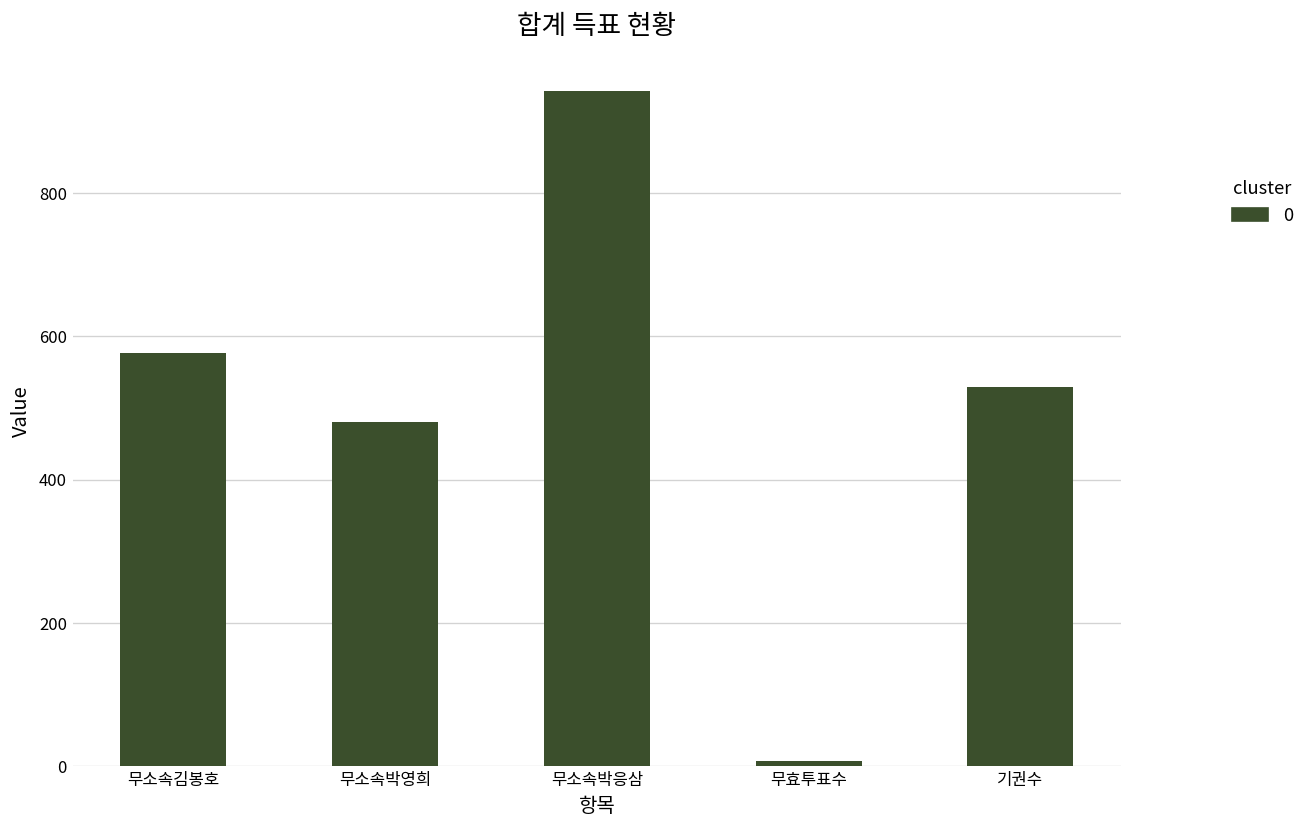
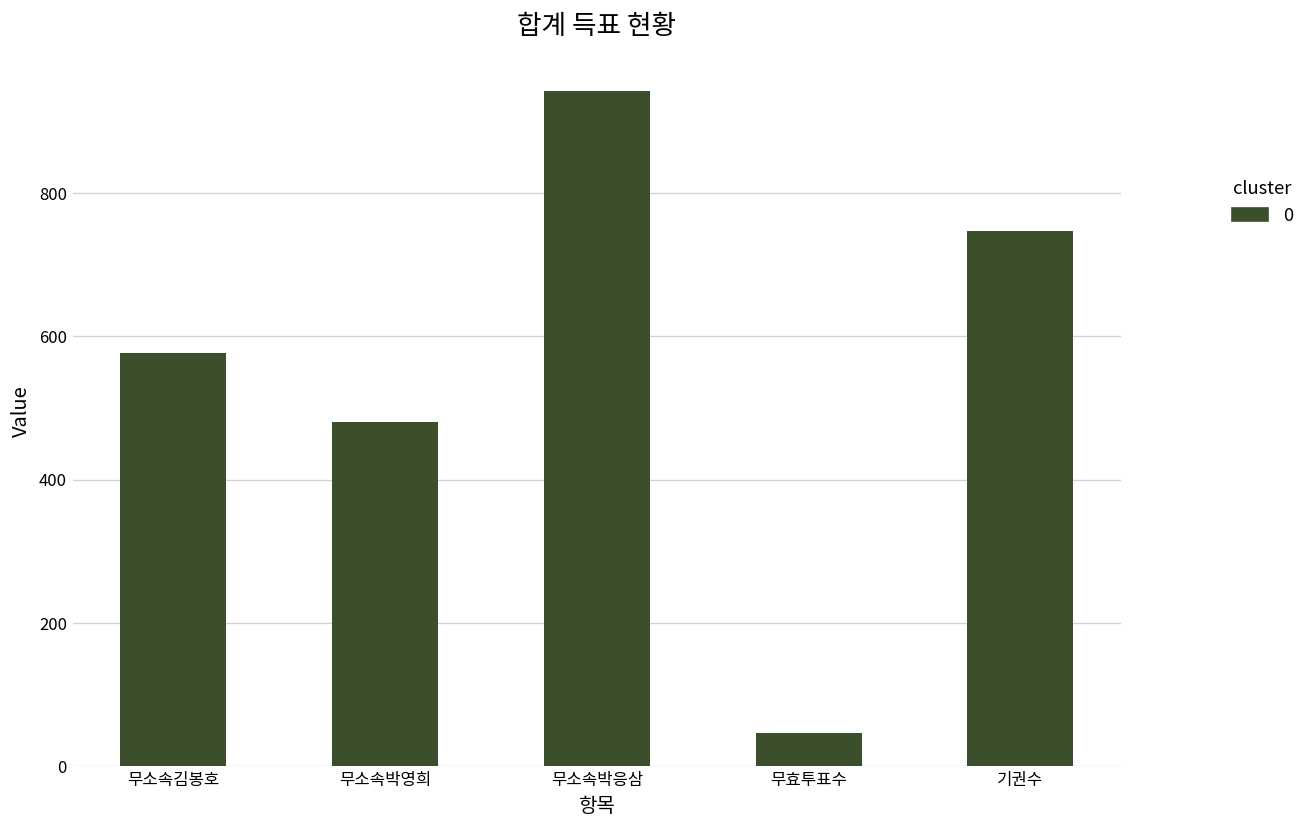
무효투표수: 10 -> 50
기권수: 530 -> 750
